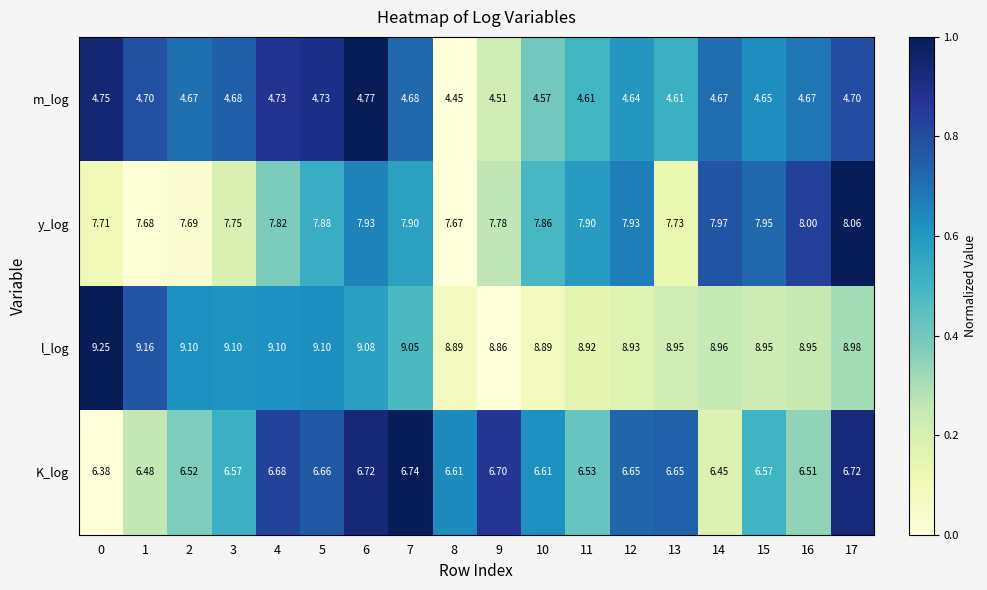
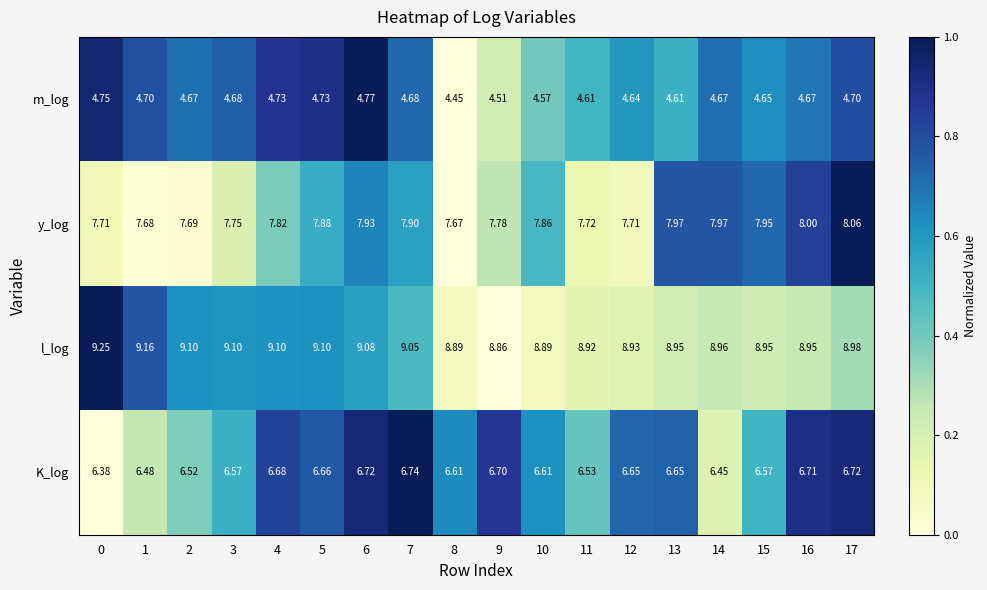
y_log, 11: 7.90 -> 7.72
y_log, 12: 7.93 -> 7.71
y_log, 13: 7.73 -> 7.97
K_log, 16: 6.51 -> 6.71
